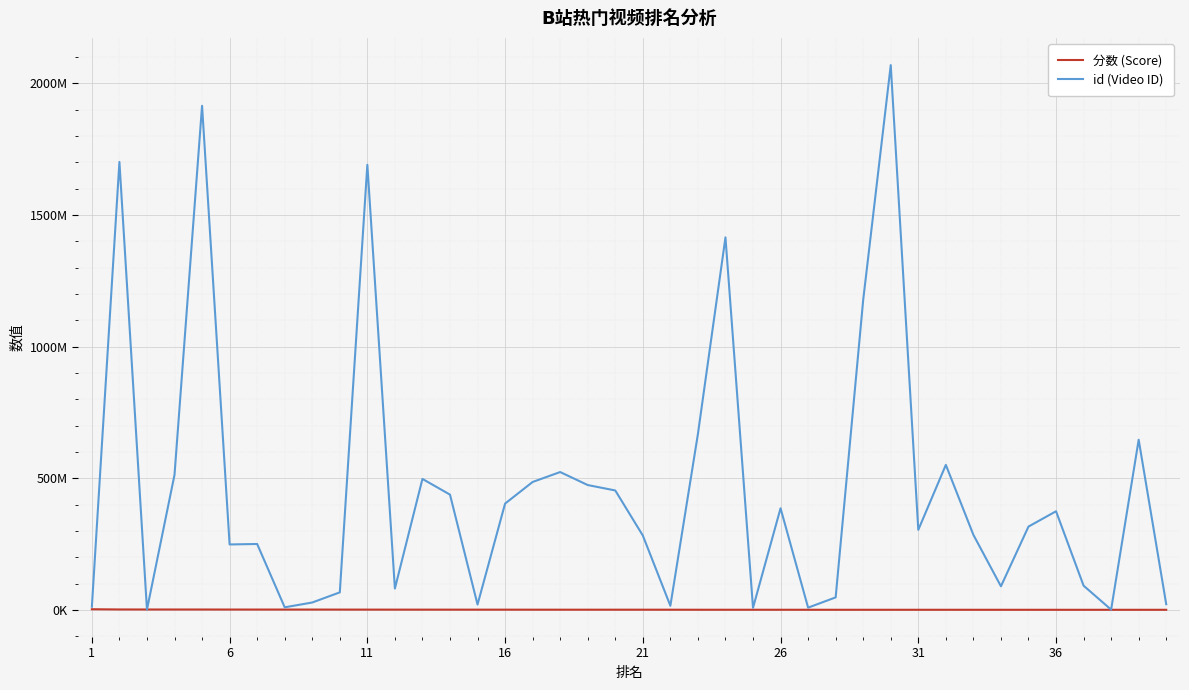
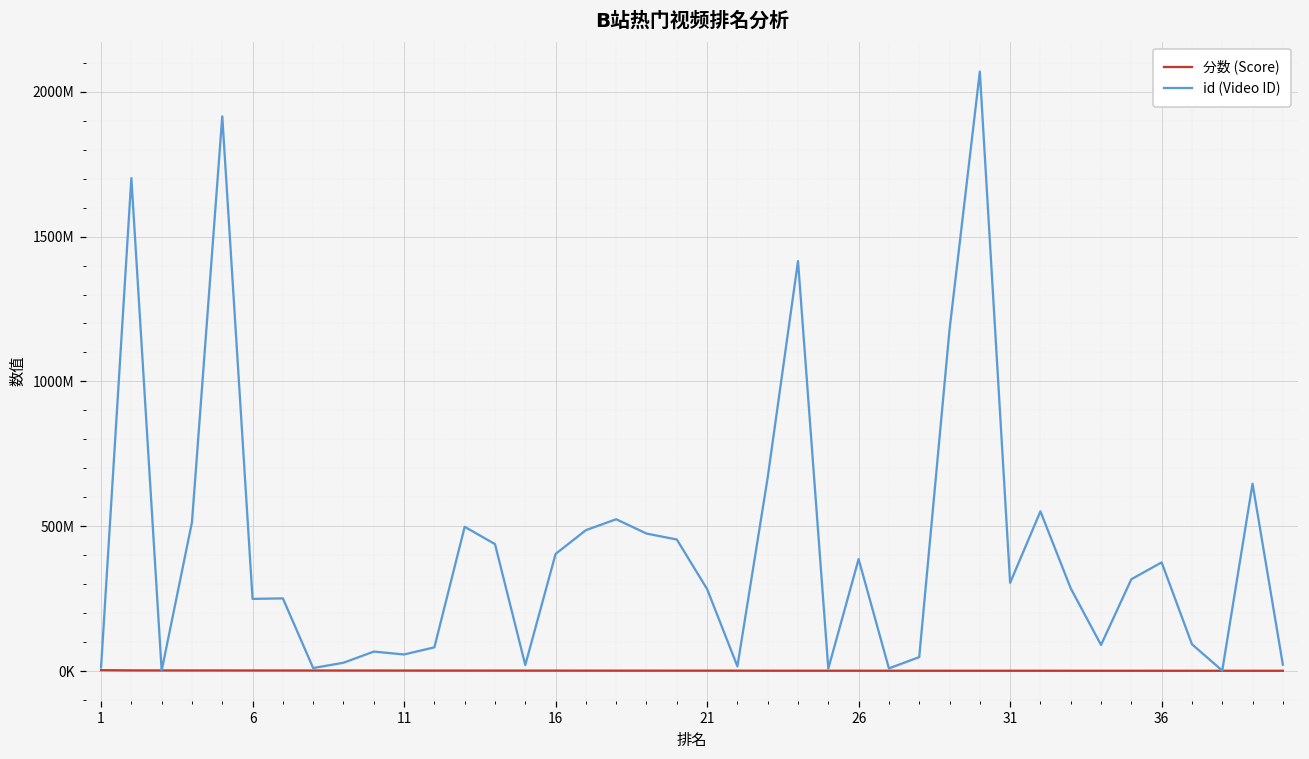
id (Video ID), 11: 1690000000 -> 60000000
